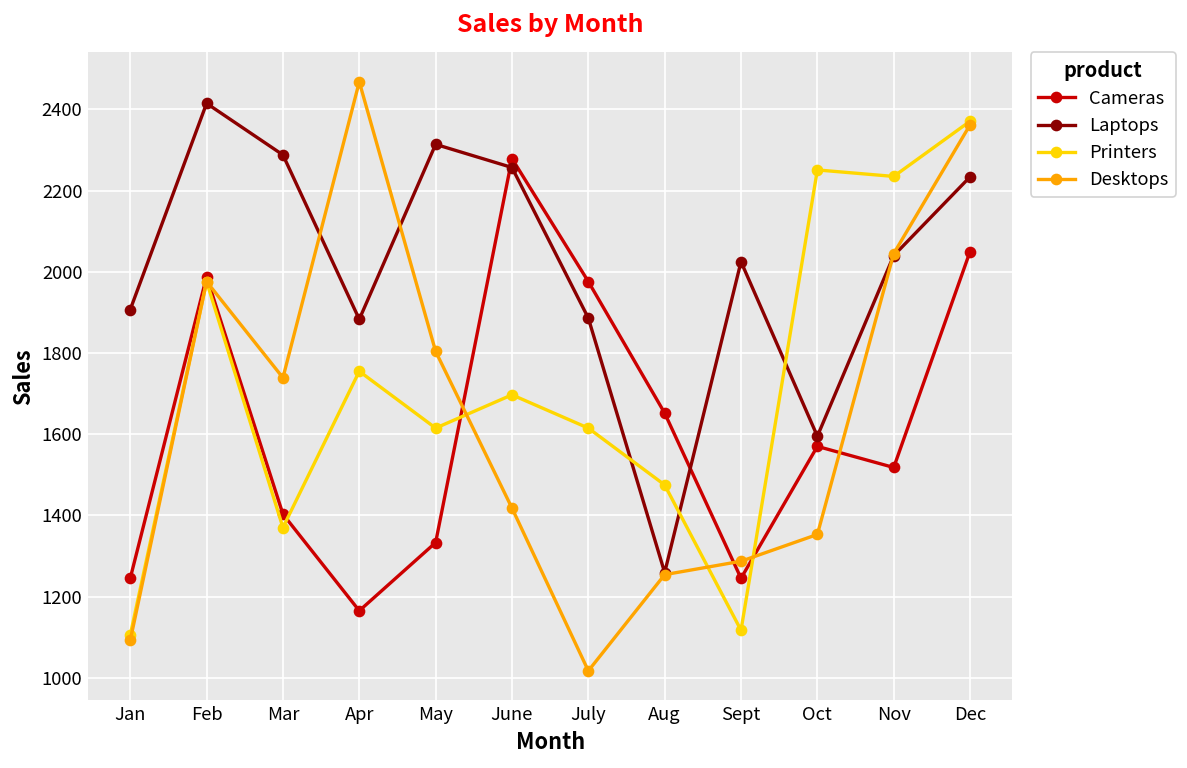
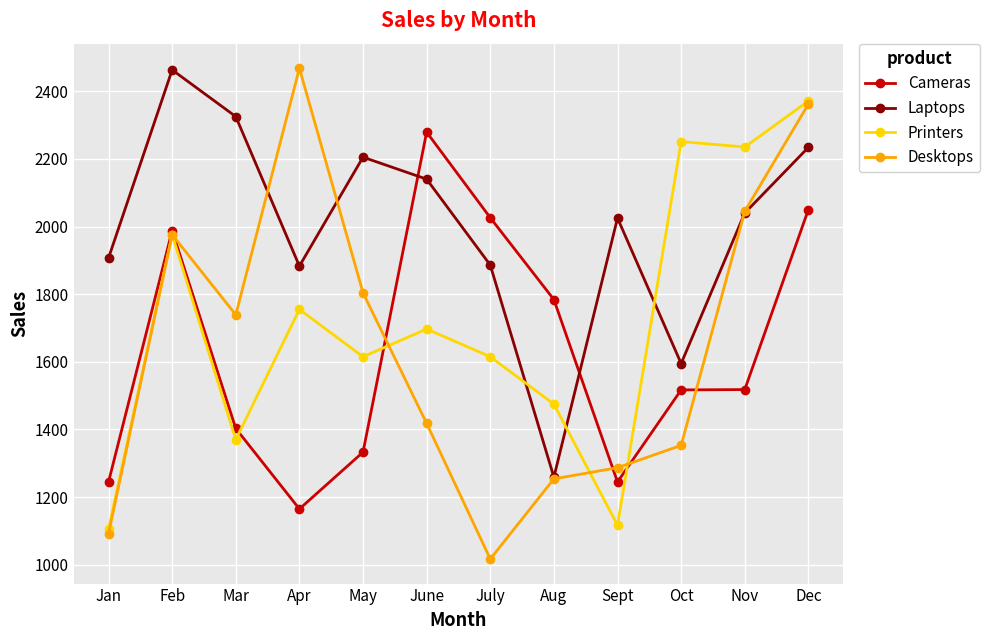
Laptops, Feb: 2420 -> 2460
Laptops, Mar: 2290 -> 2330
Laptops, May: 2310 -> 2210
Laptops, June: 2260 -> 2140
Cameras, July: 1980 -> 2030
Cameras, Aug: 1650 -> 1780
Cameras, Oct: 1570 -> 1520
